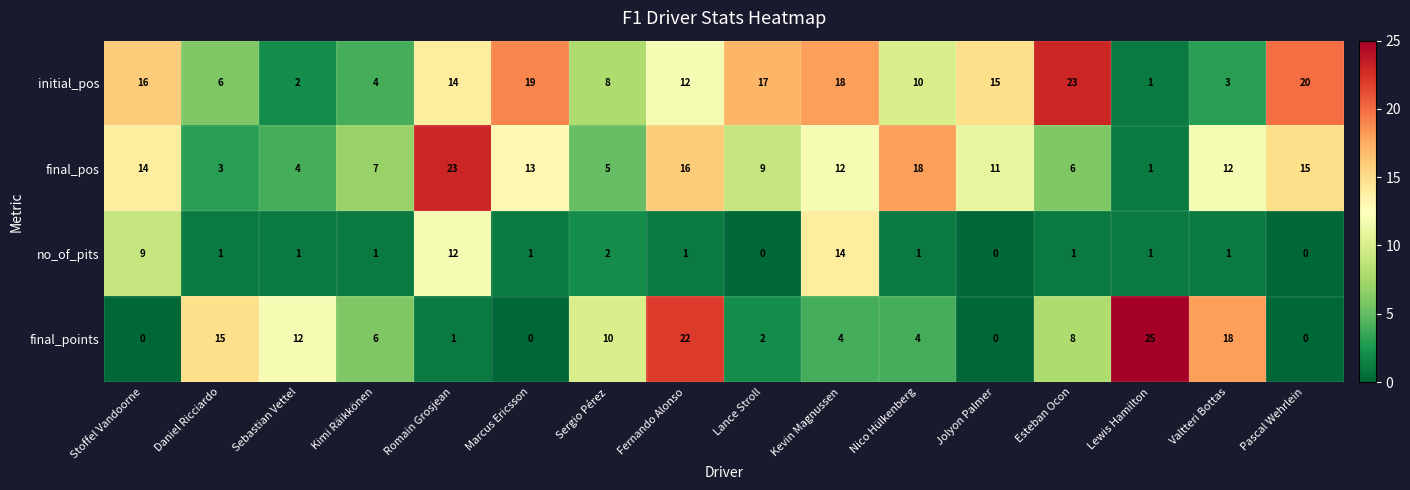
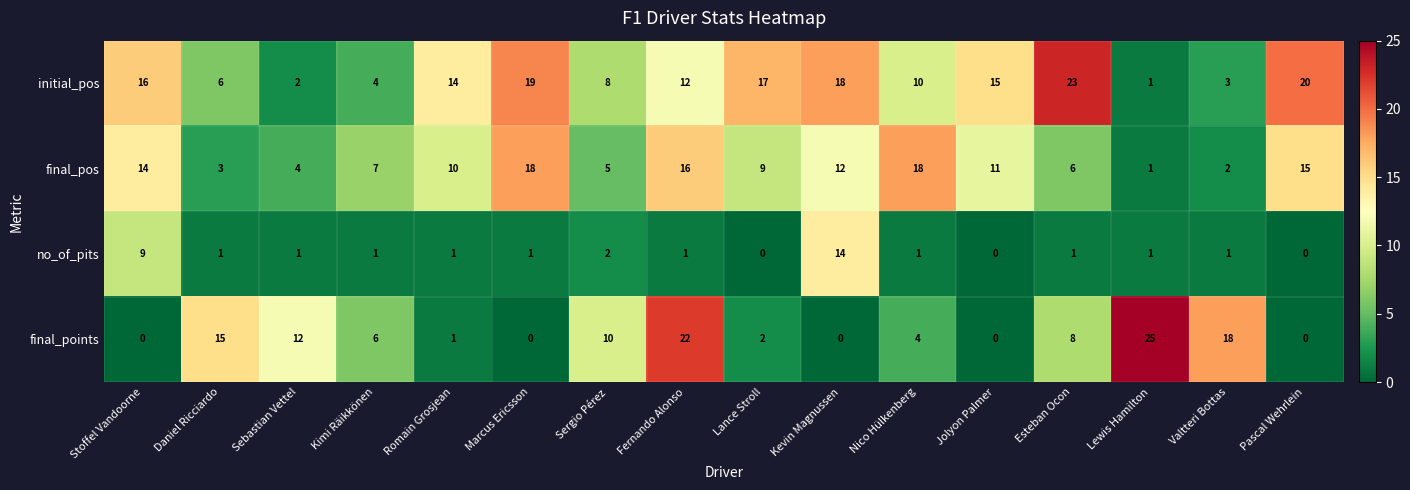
final_pos, Romain Grosjean: 23 -> 10
final_pos, Marcus Ericsson: 13 -> 18
final_pos, Valtteri Bottas: 12 -> 2
no_of_pits, Romain Grosjean: 12 -> 1
final_points, Kevin Magnussen: 4 -> 0
